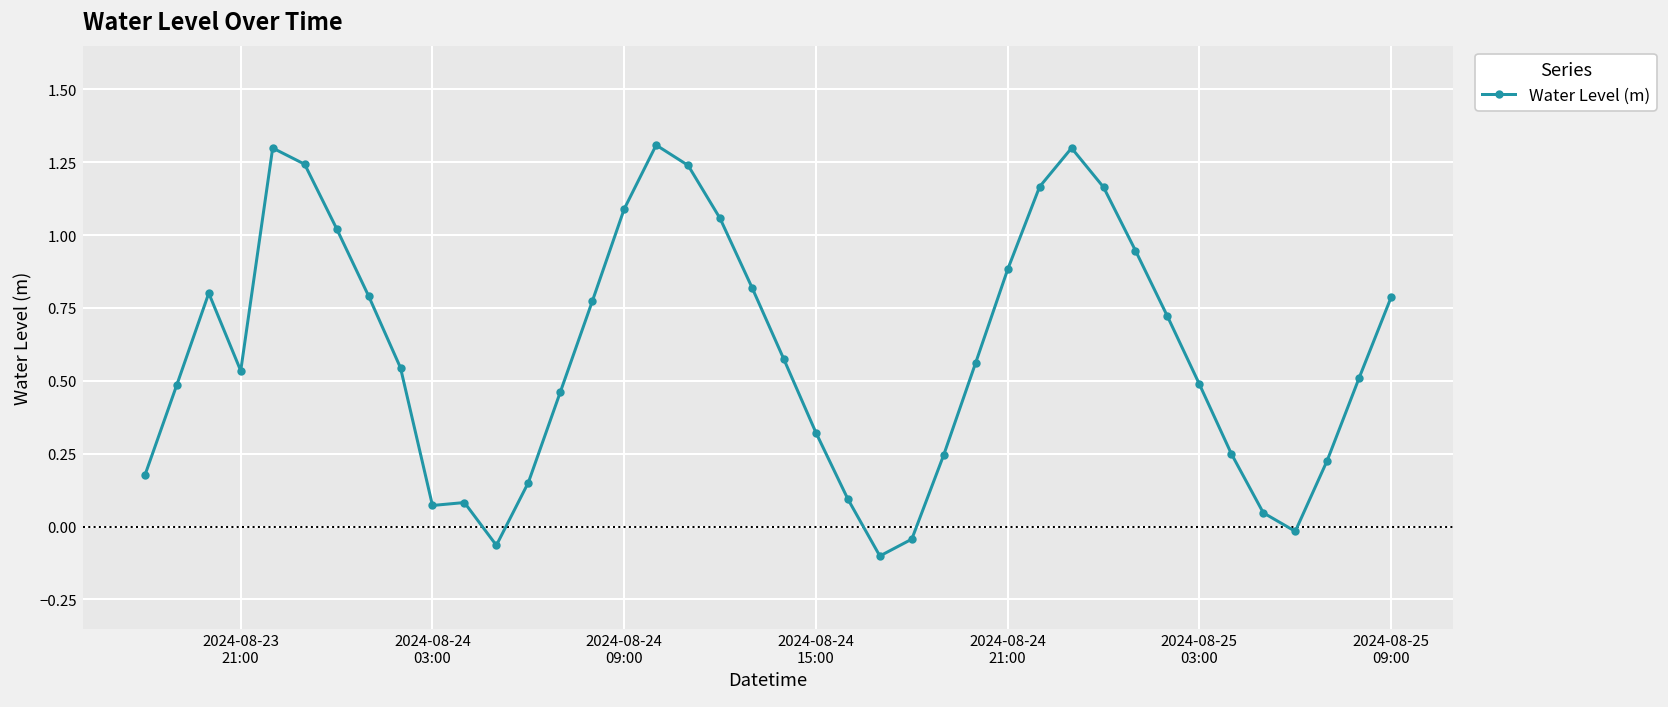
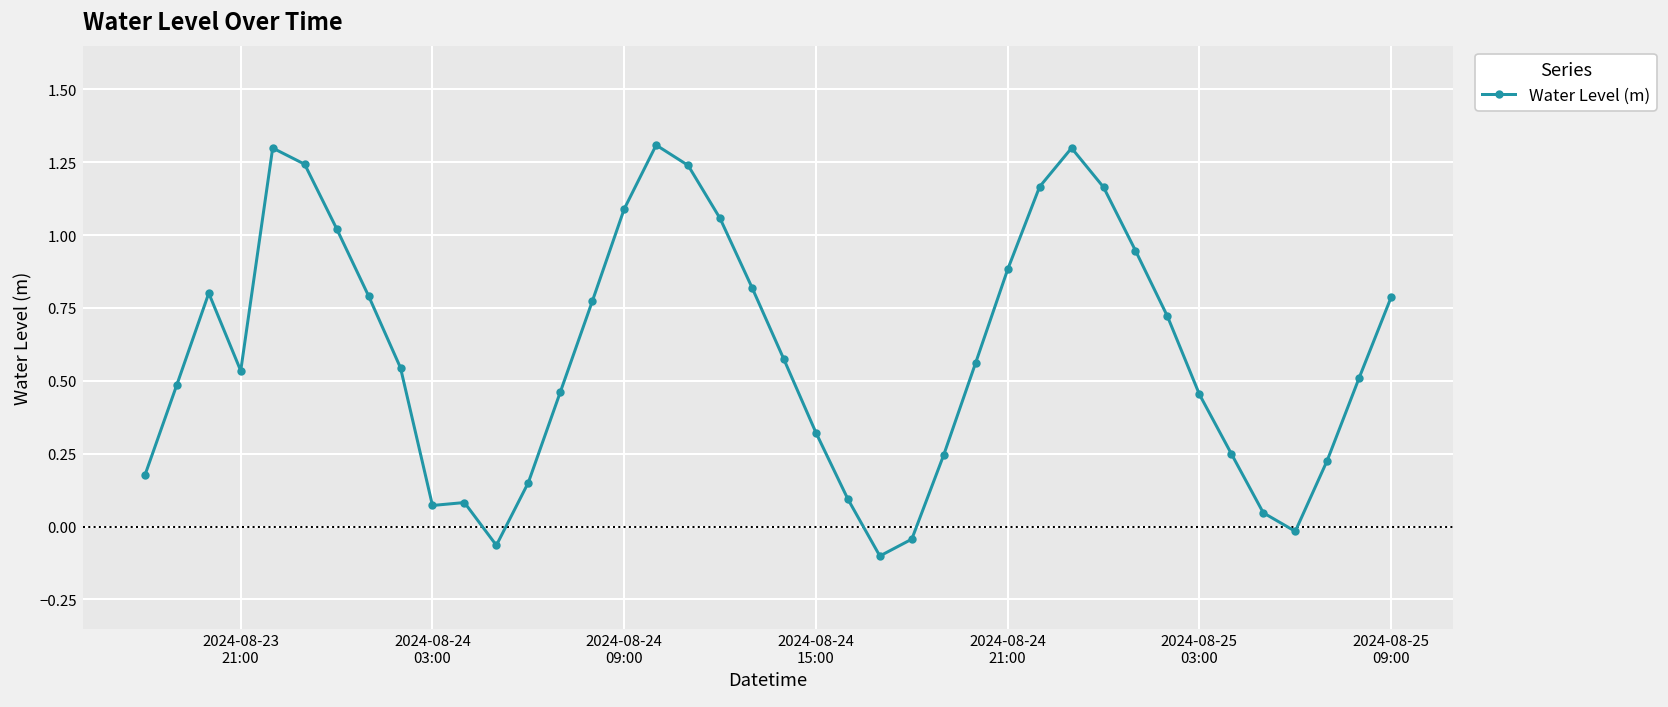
2024-08-25 03:00: 0.49 -> 0.45
